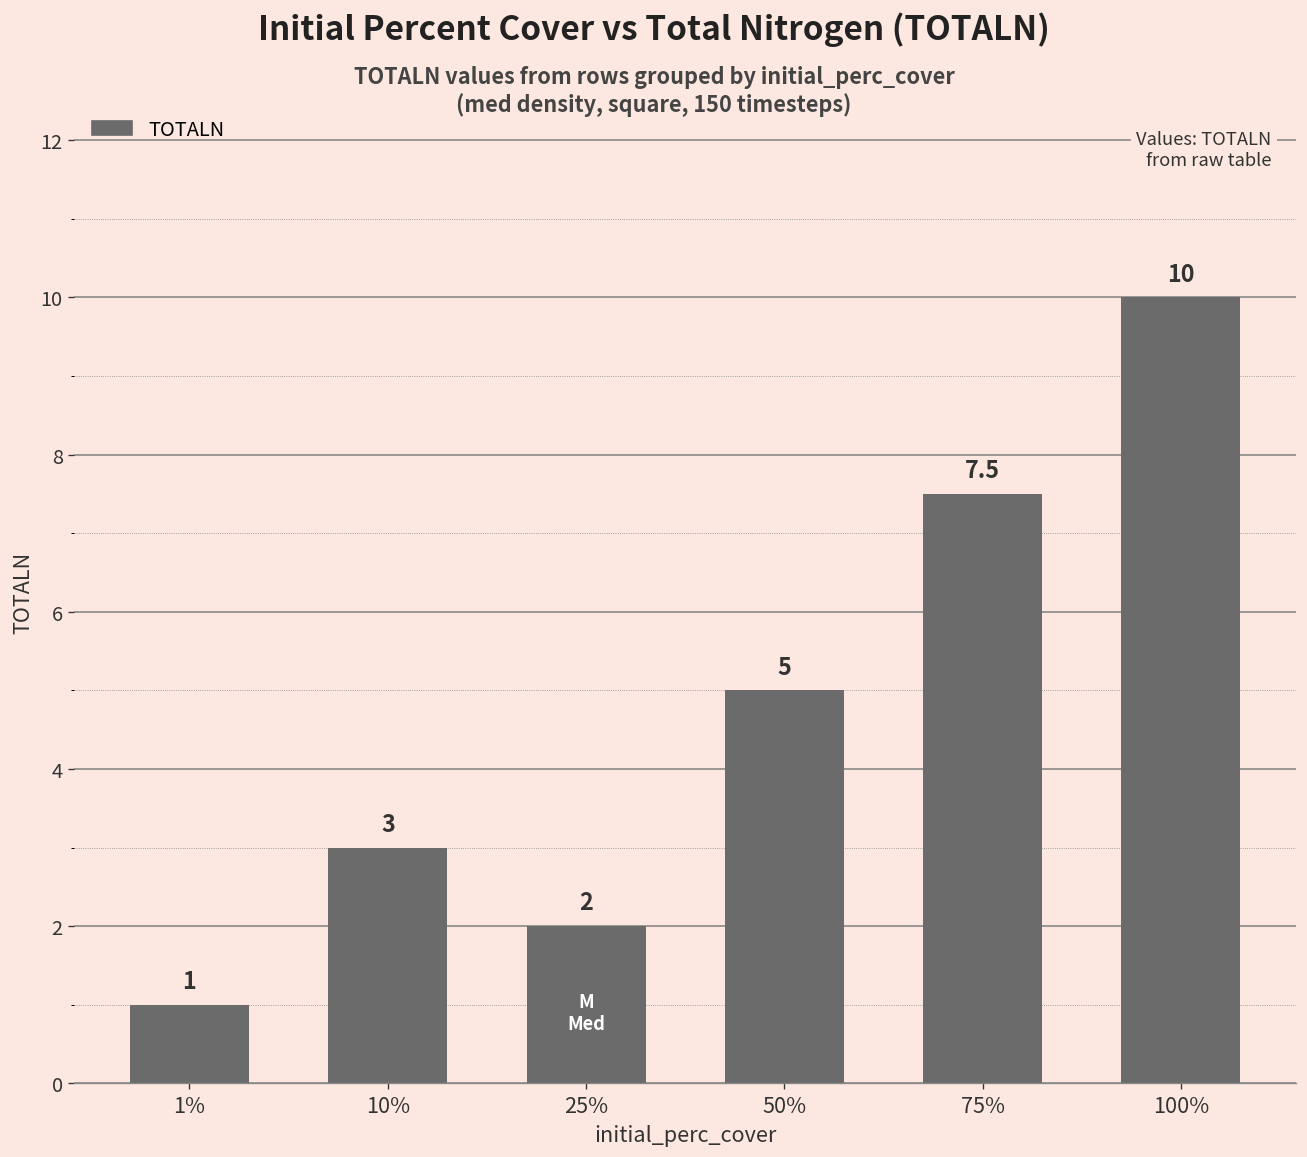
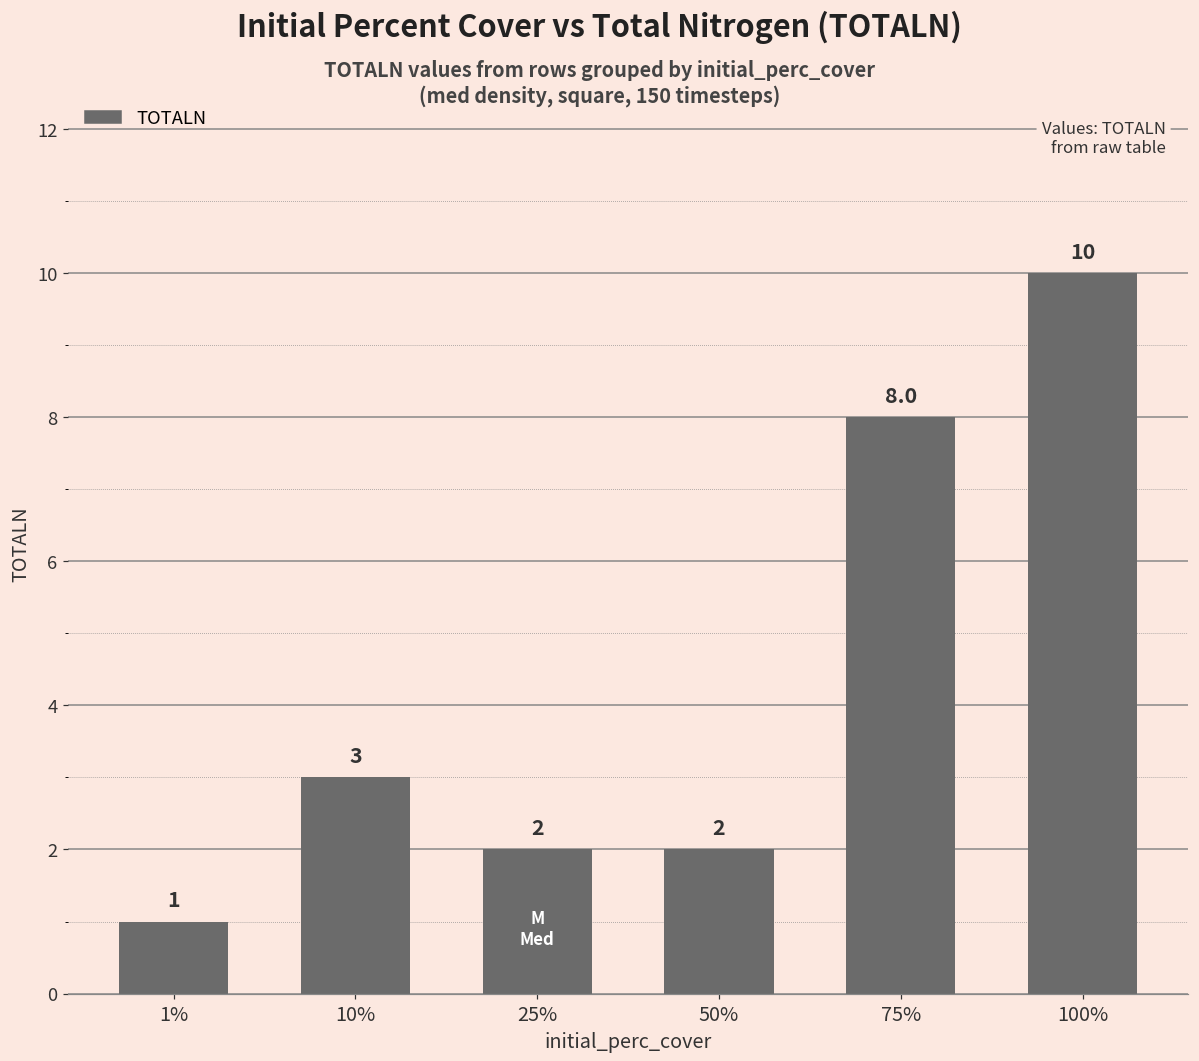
50%: 5 -> 2
75%: 7.5 -> 8.0
